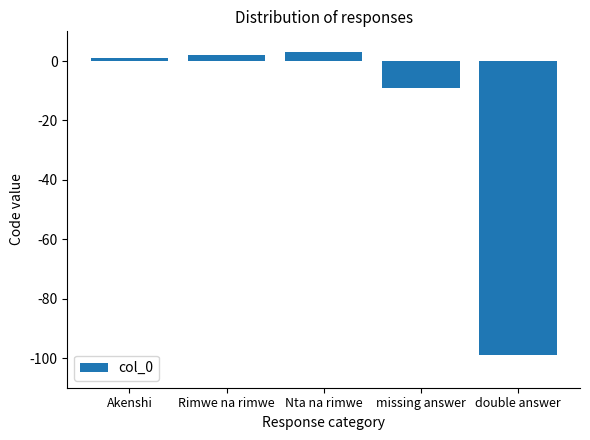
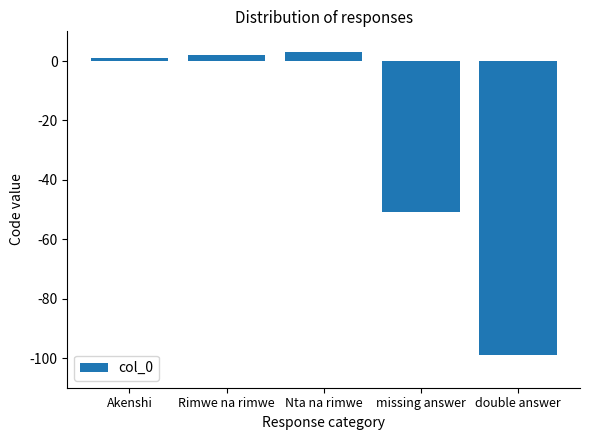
missing answer: -9 -> -51
